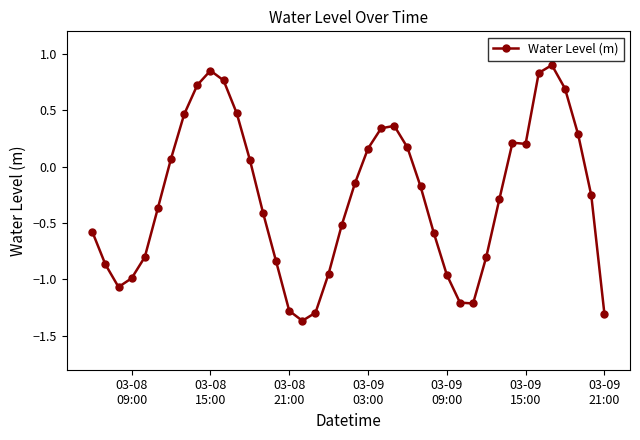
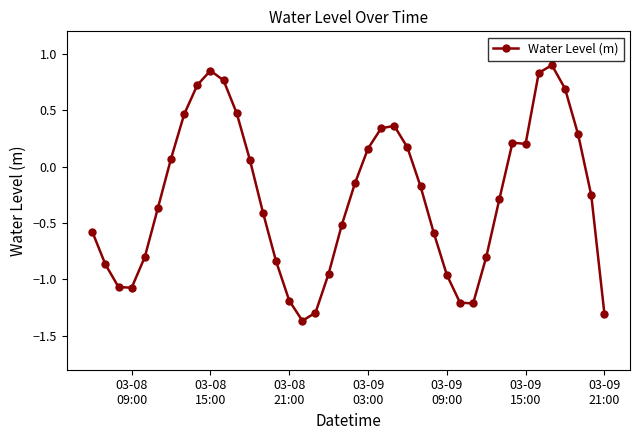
03-08 09:00: -0.99 -> -1.07
03-08 21:00: -1.28 -> -1.19
